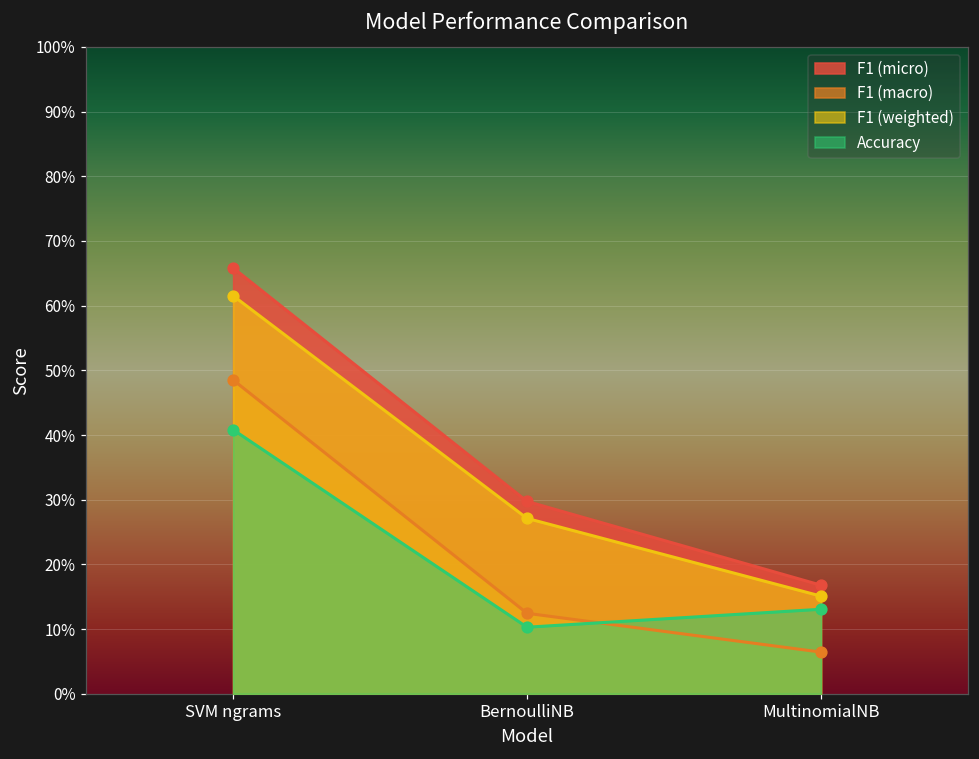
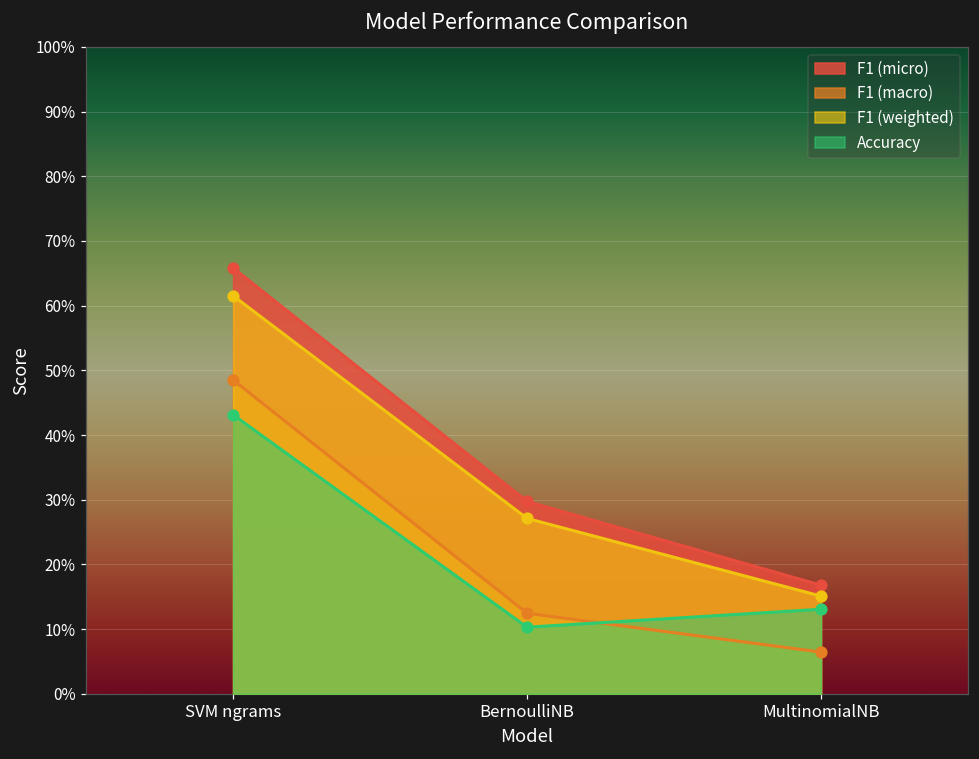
Accuracy, SVM ngrams: 41% -> 43%
